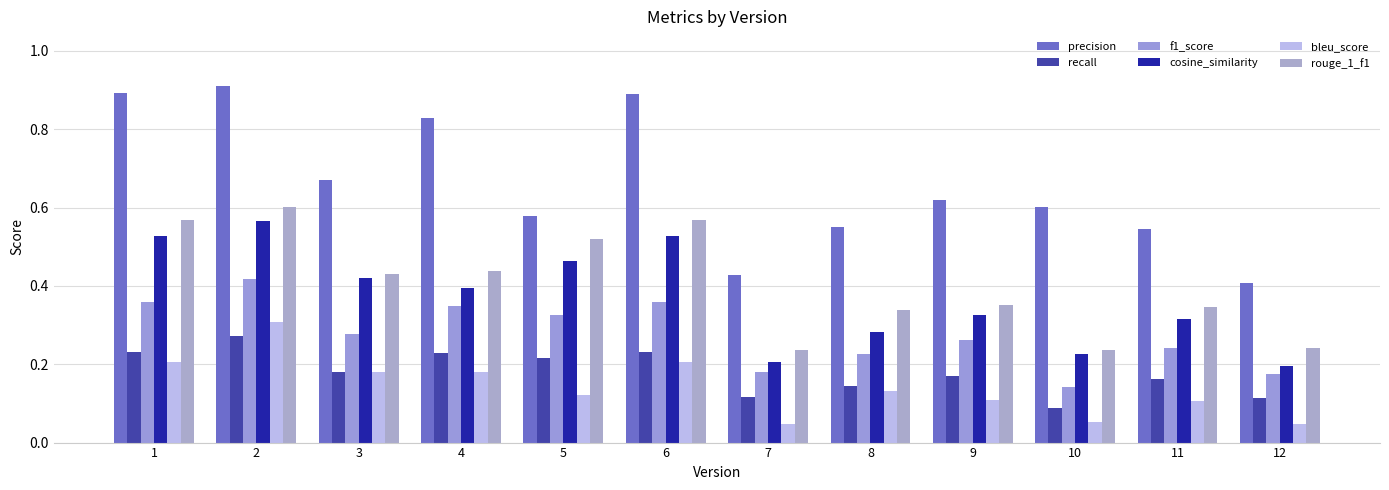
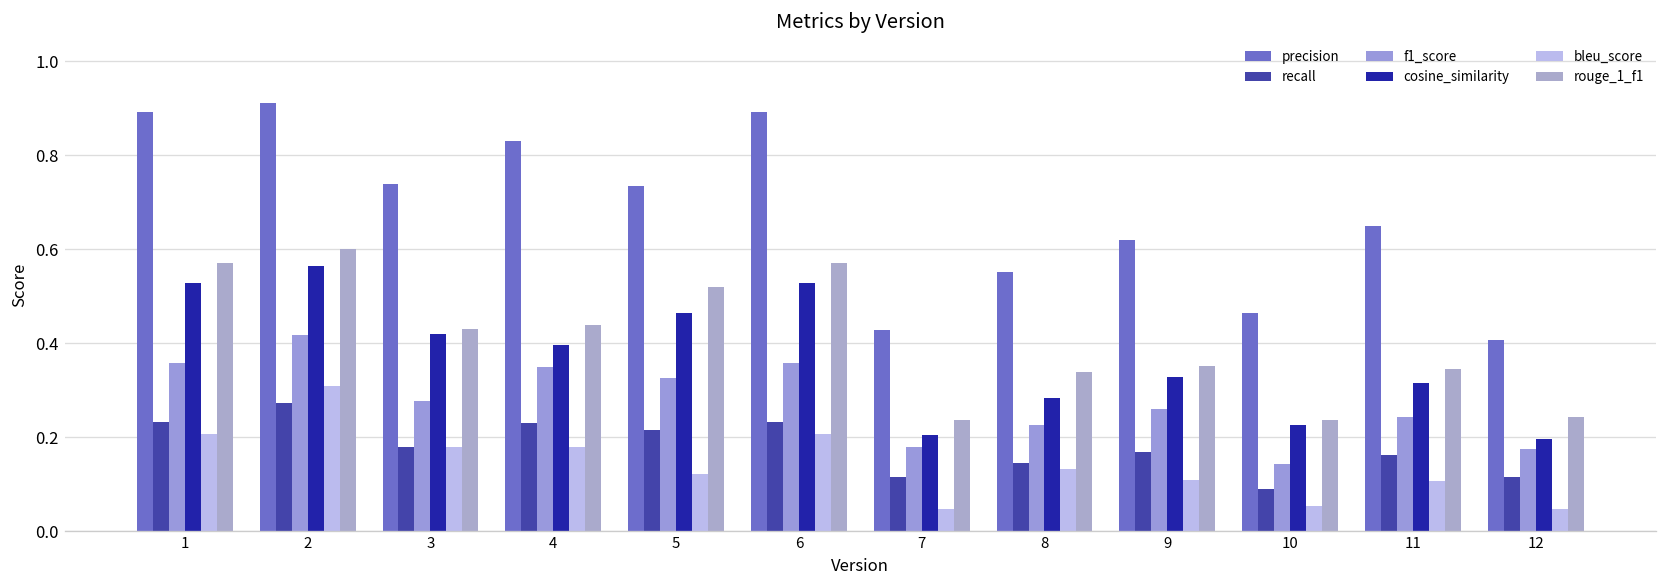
precision, 3: 0.67 -> 0.74
precision, 5: 0.58 -> 0.73
precision, 10: 0.60 -> 0.46
precision, 11: 0.55 -> 0.65
